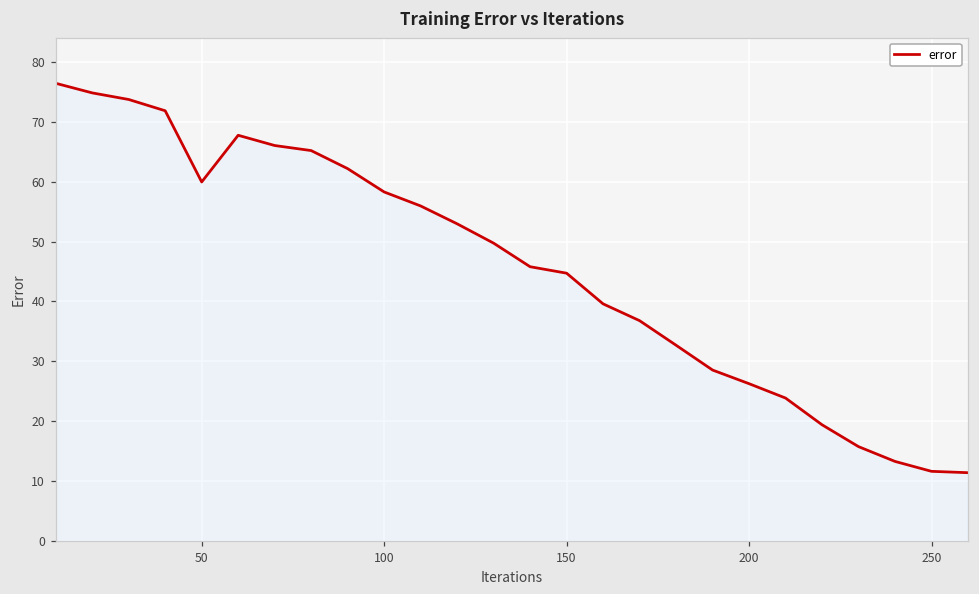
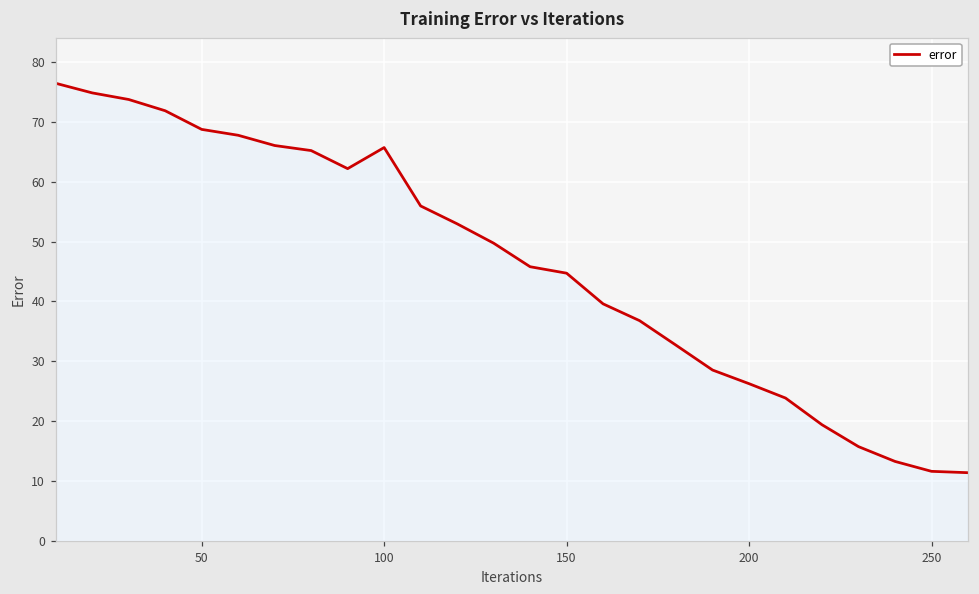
50: 60 -> 69
100: 58 -> 66
